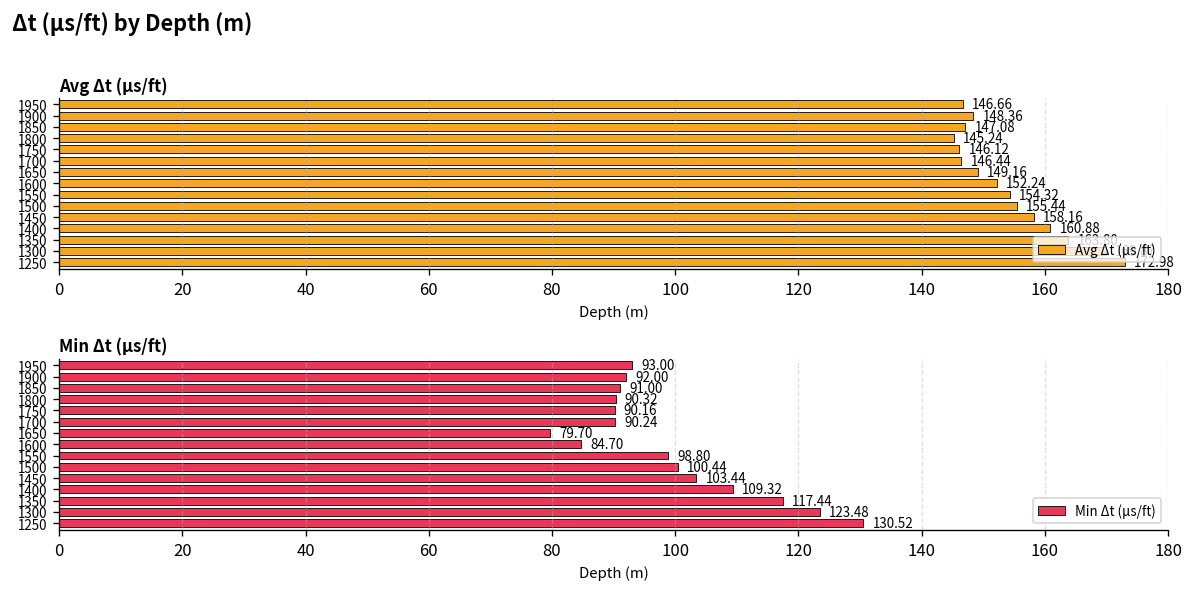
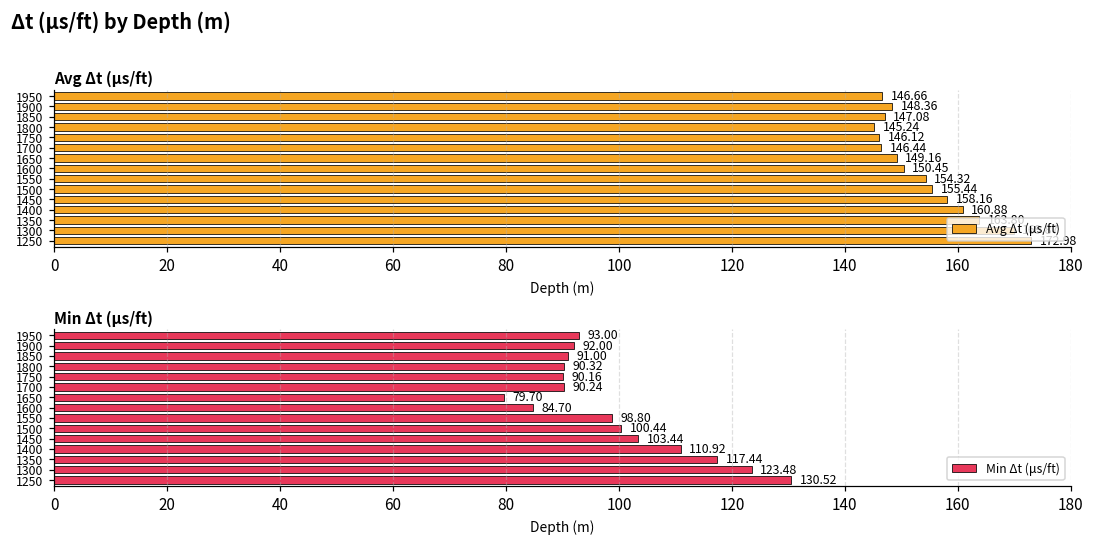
Avg Δt (μs/ft), 1600: 152.24 -> 150.45
Min Δt (μs/ft), 1400: 109.32 -> 110.92
